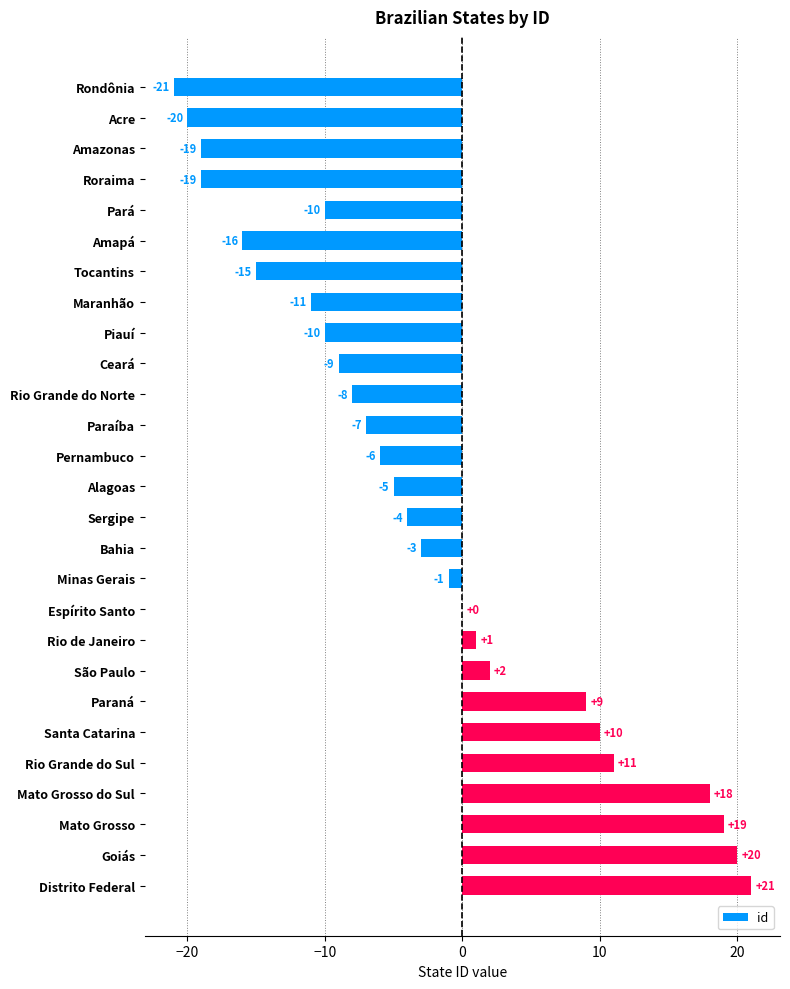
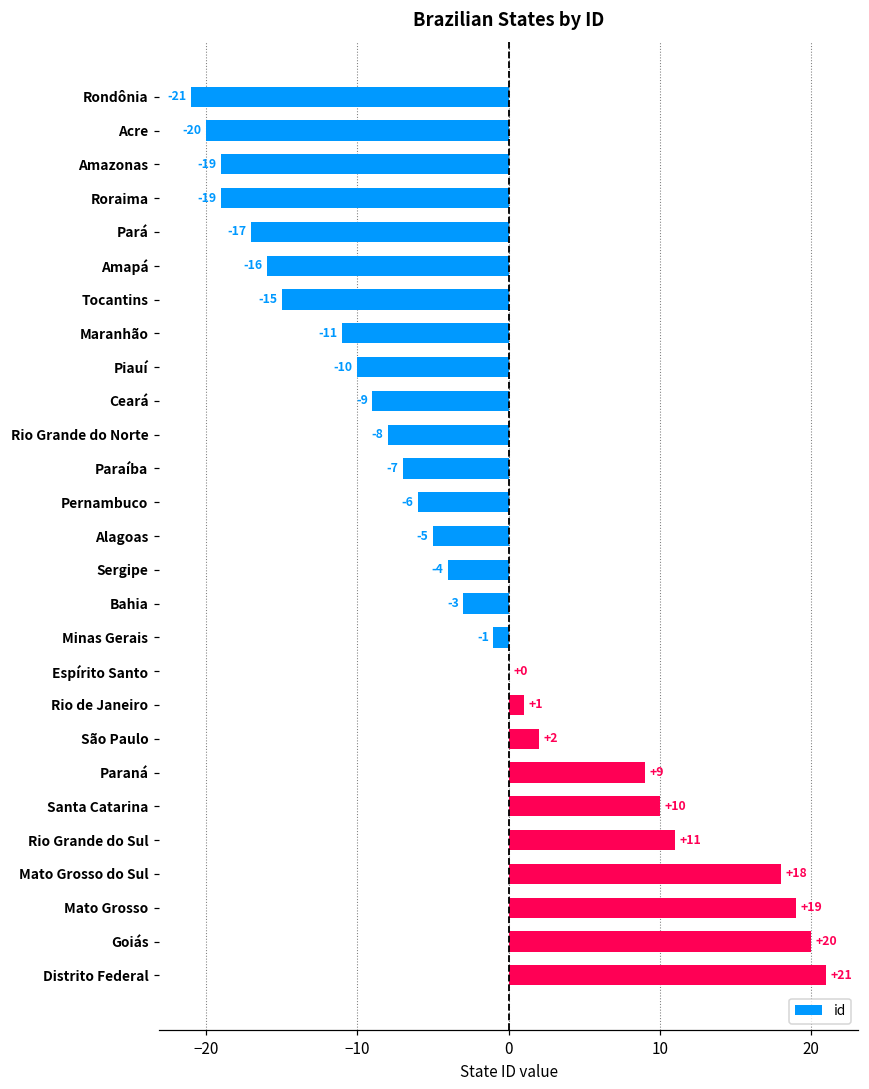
Pará: -10 -> -17
